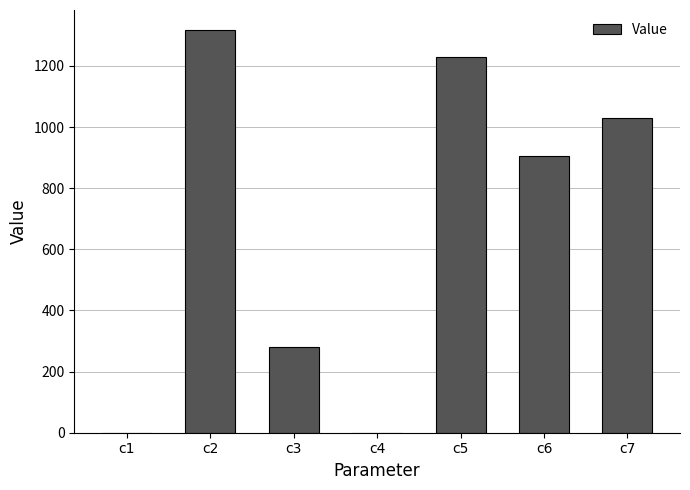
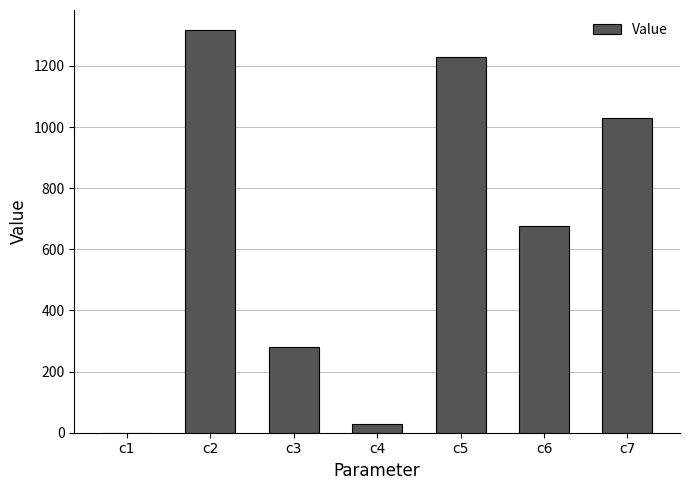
c4: 0 -> 30
c6: 910 -> 680
